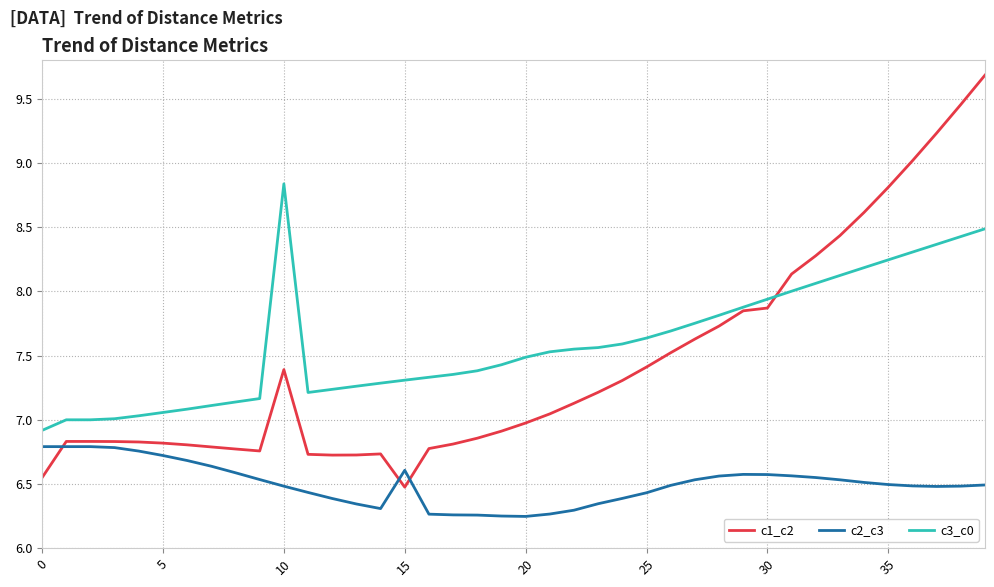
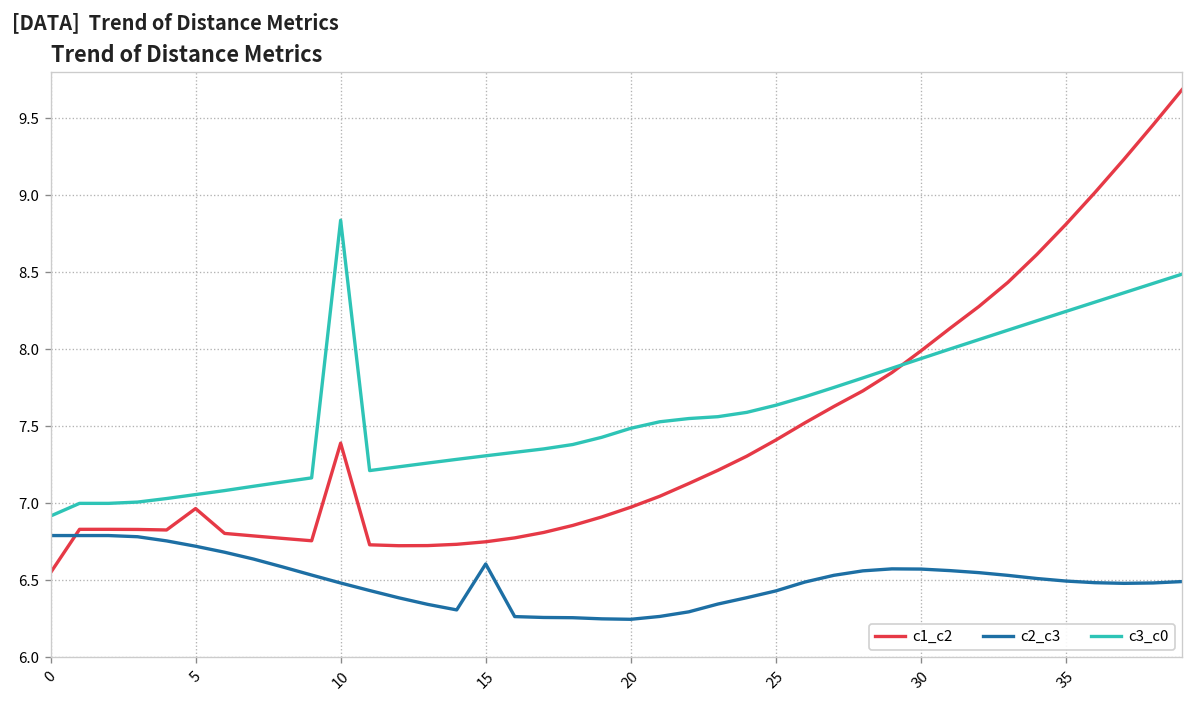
c1_c2, 5: 6.82 -> 6.97
c1_c2, 15: 6.48 -> 6.75
c1_c2, 30: 7.87 -> 7.99
